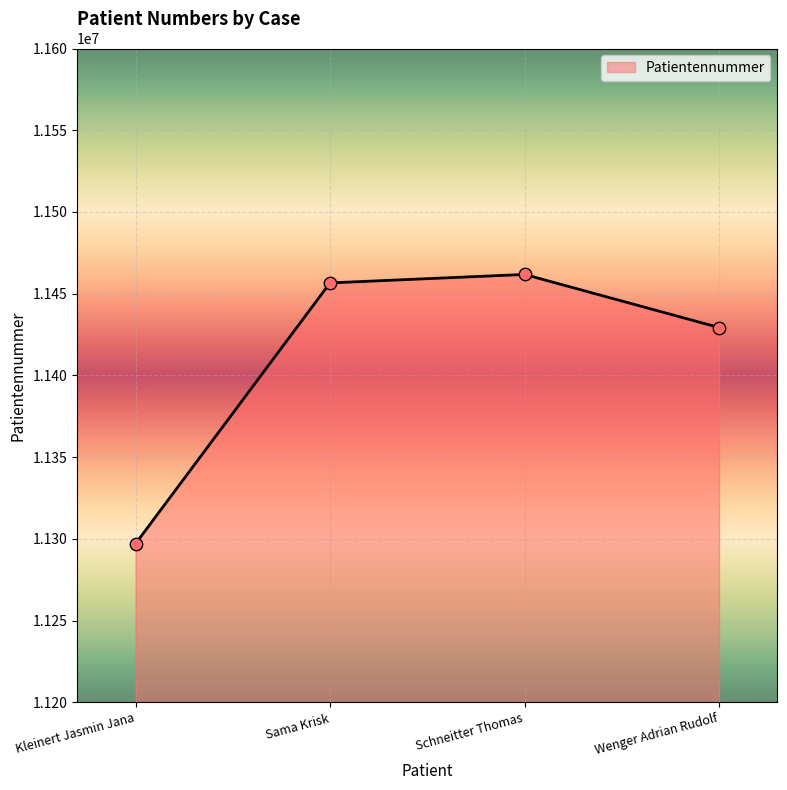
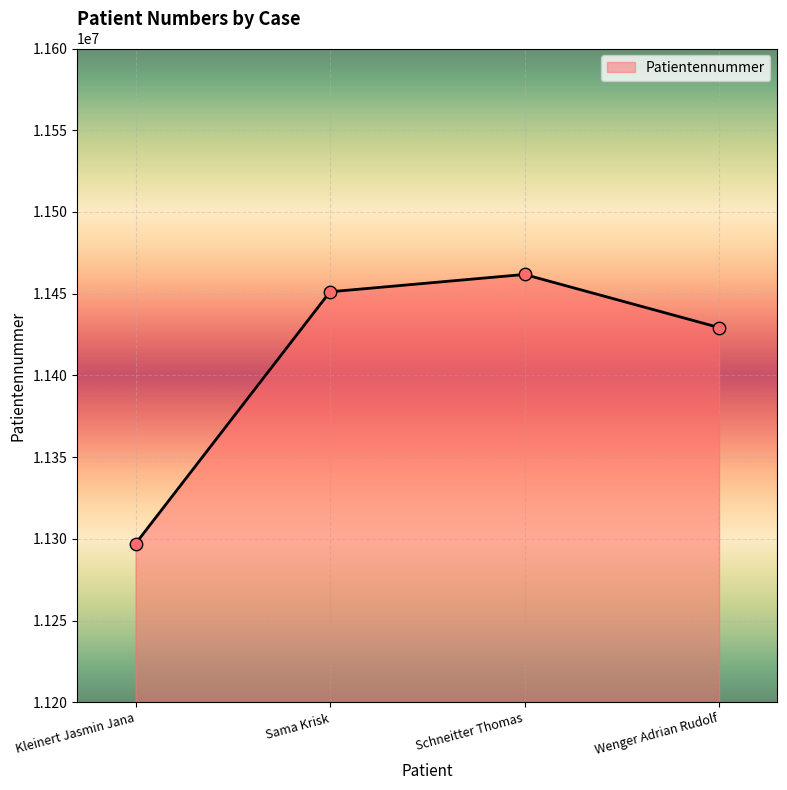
Sama Krisk: 11457000 -> 11451000
